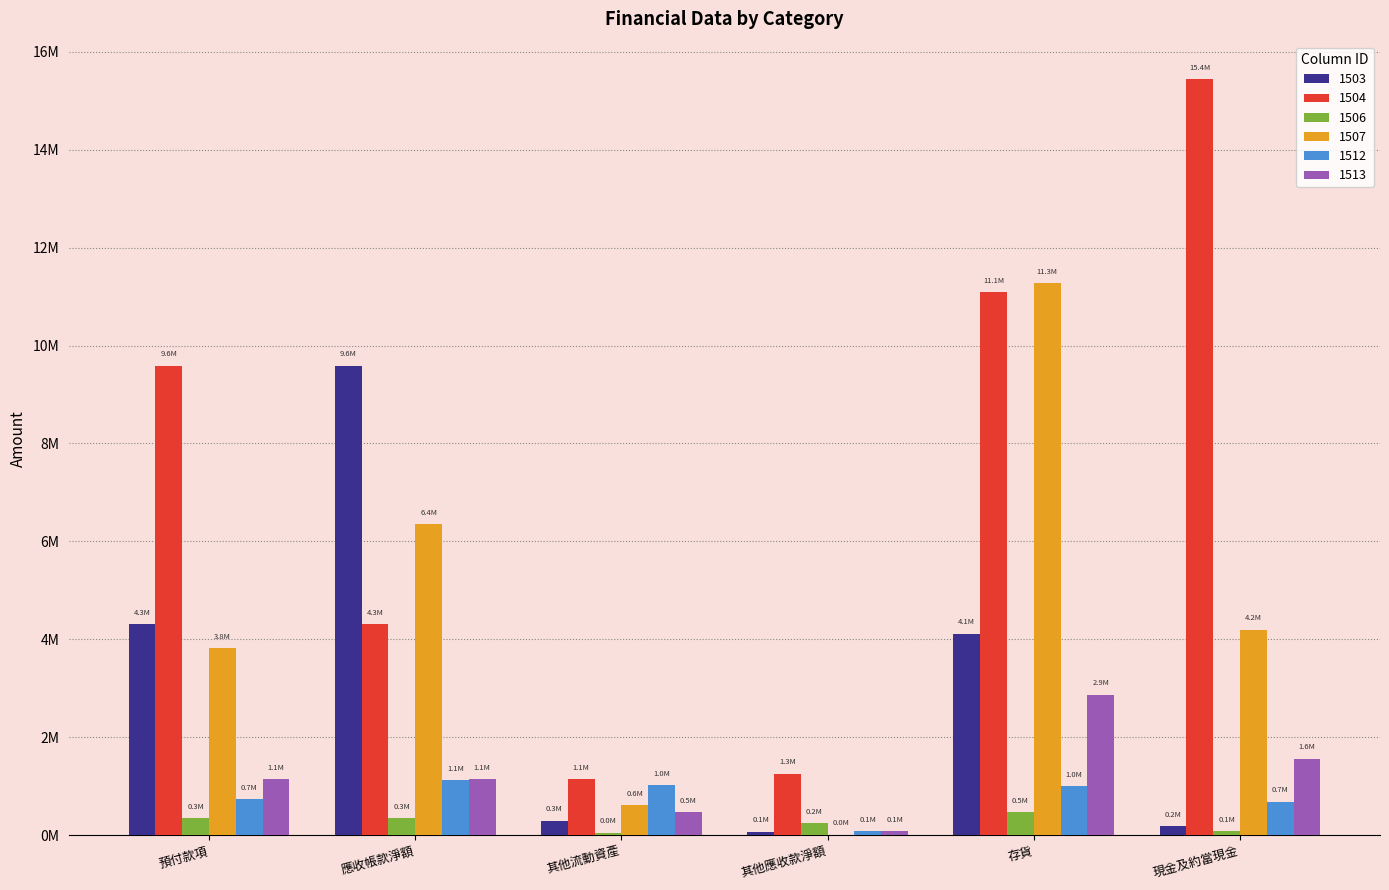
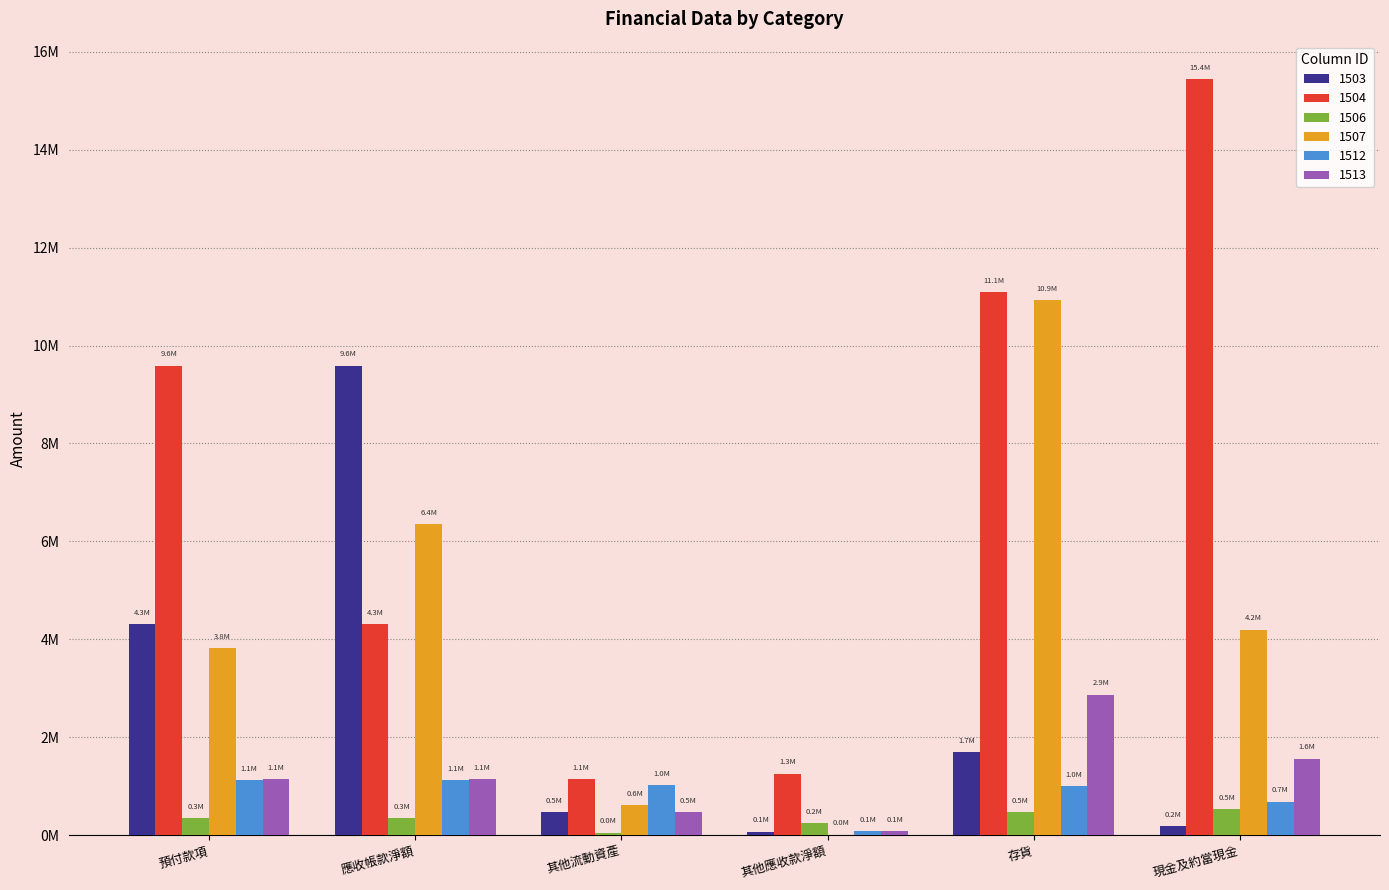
1512, 預付款項: 0.7M -> 1.1M
1503, 其他流動資產: 0.3M -> 0.5M
1503, 存貨: 4.1M -> 1.7M
1507, 存貨: 11.3M -> 10.9M
1506, 現金及約當現金: 0.1M -> 0.5M
